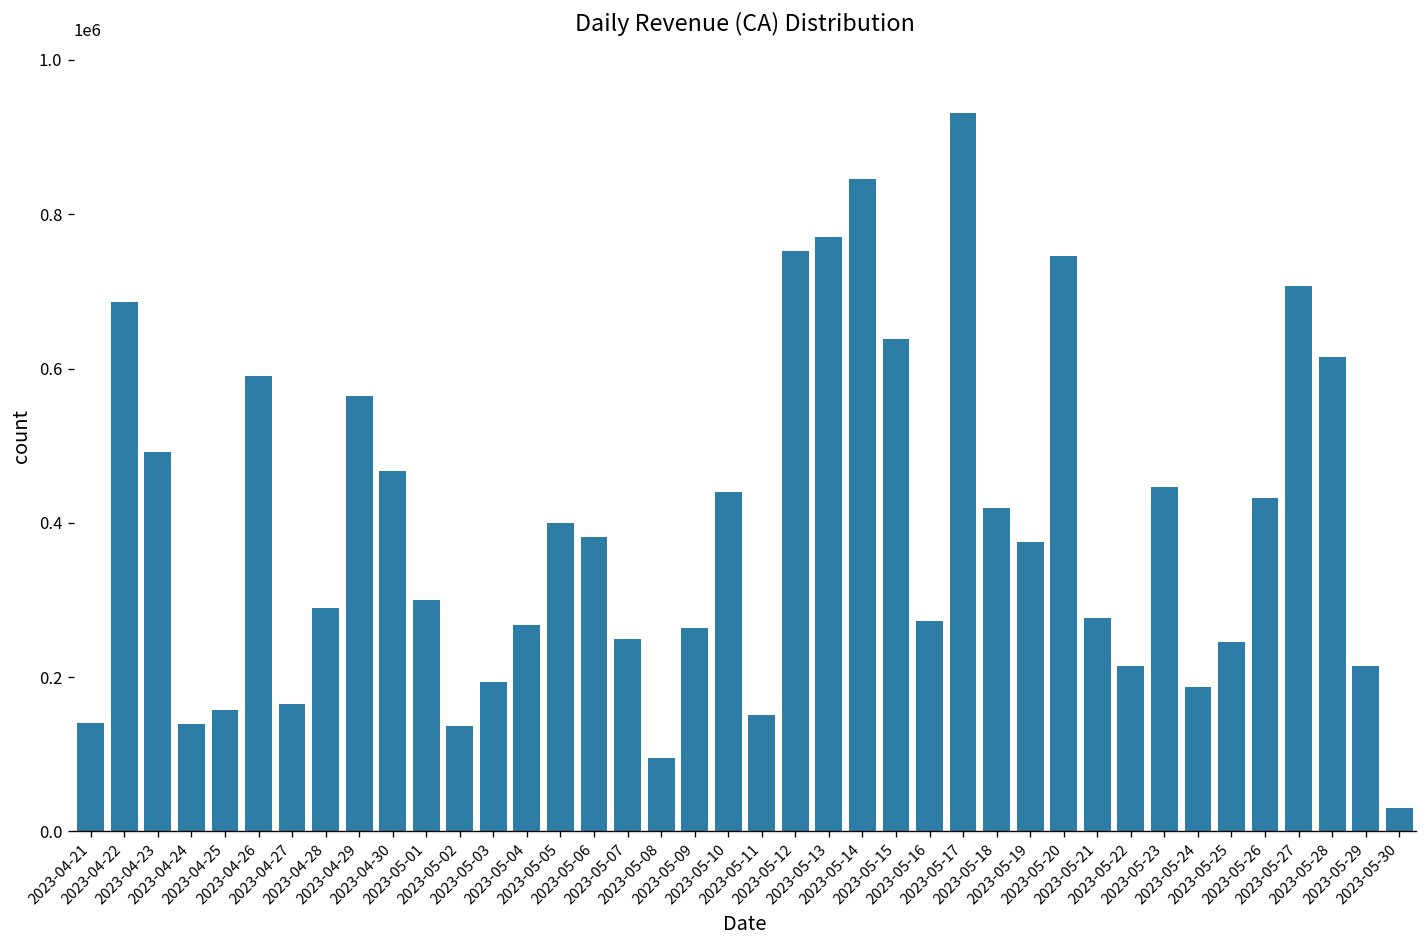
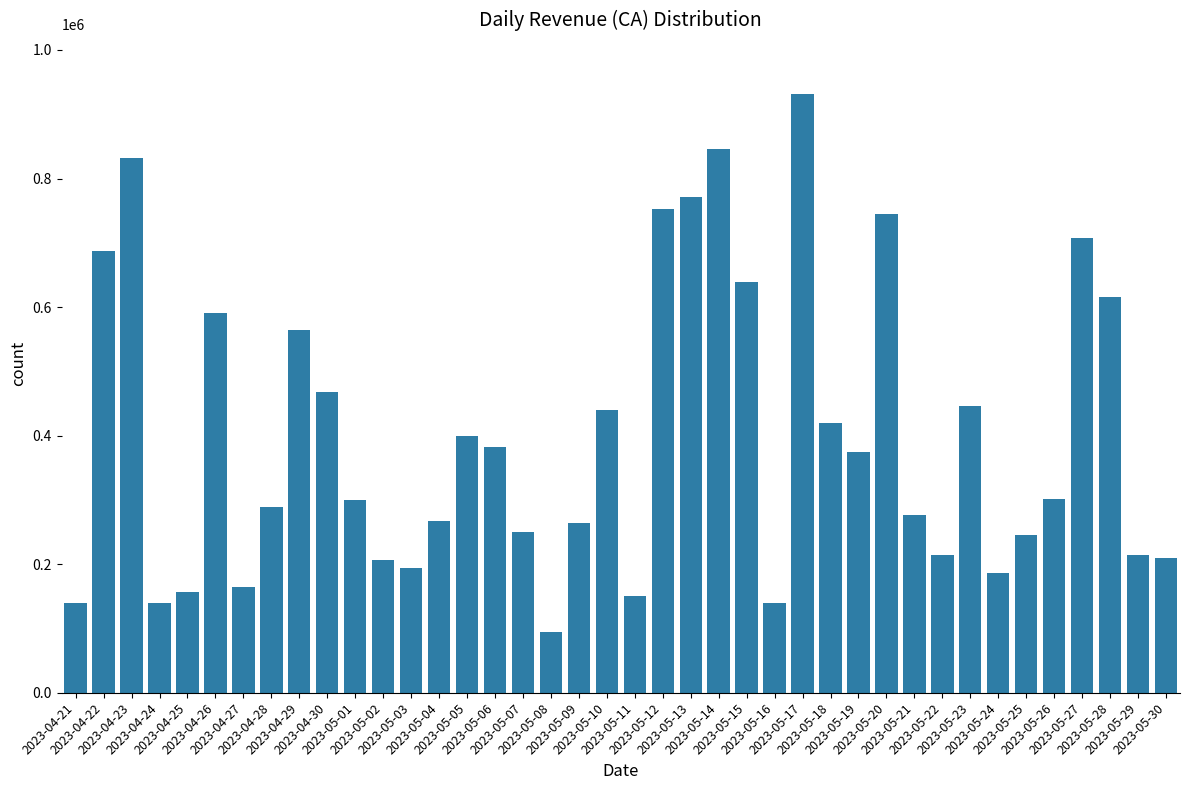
2023-04-23: 490000 -> 830000
2023-05-02: 140000 -> 210000
2023-05-16: 270000 -> 140000
2023-05-26: 430000 -> 300000
2023-05-30: 30000 -> 210000
